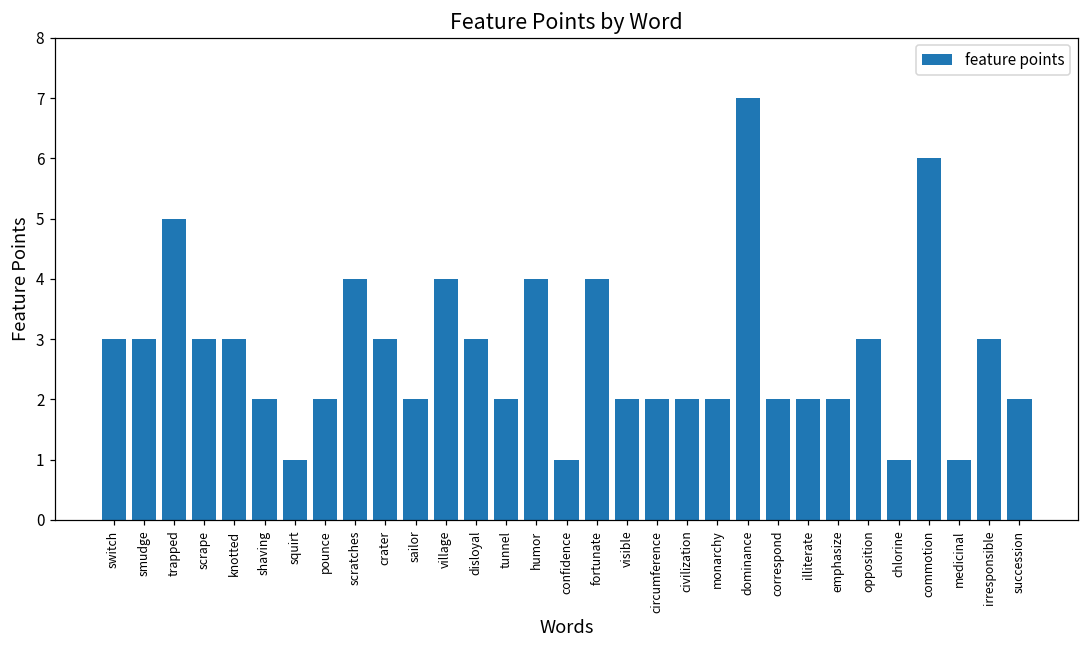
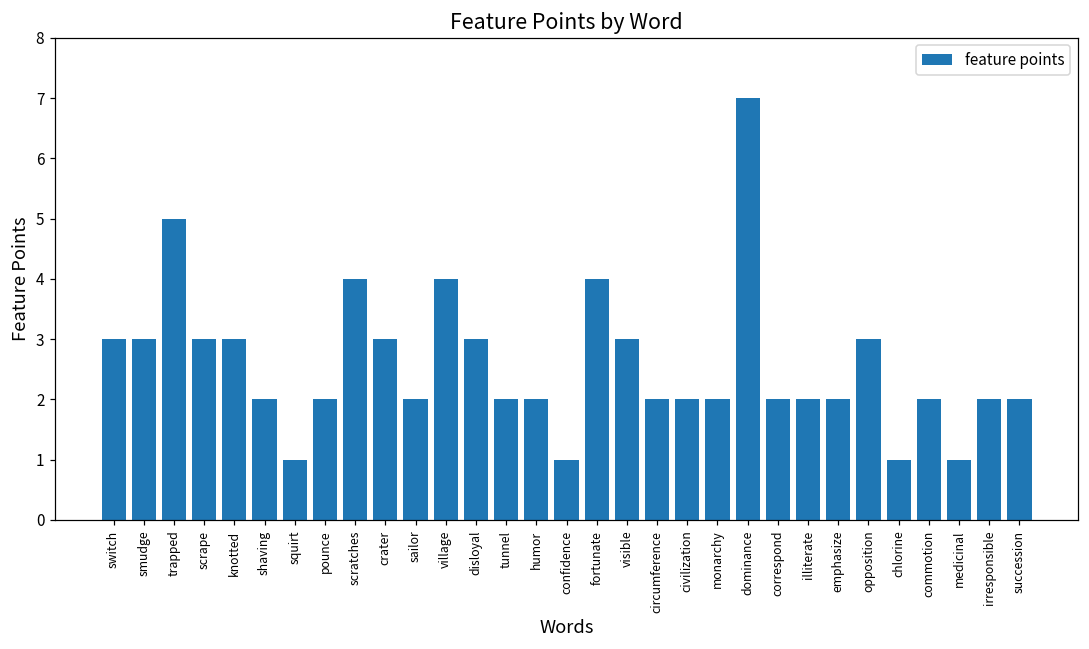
humor: 4 -> 2
visible: 2 -> 3
commotion: 6 -> 2
irresponsible: 3 -> 2
